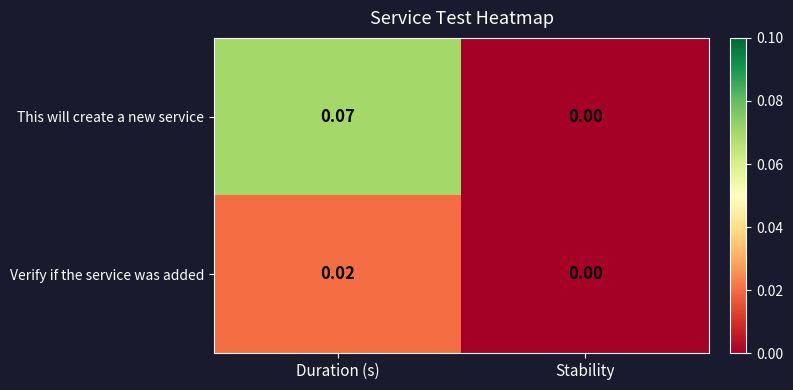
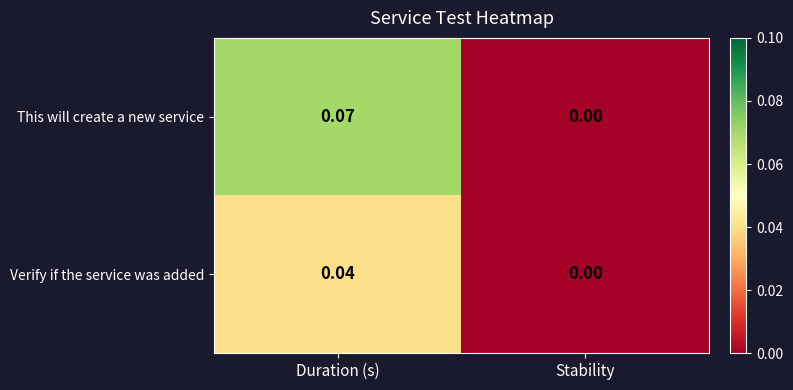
Verify if the service was added, Duration (s): 0.02 -> 0.04
